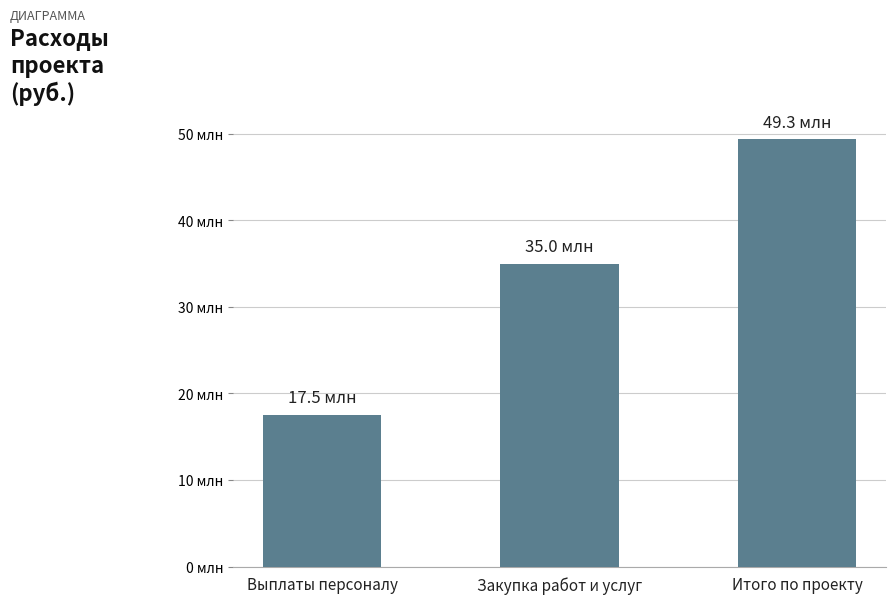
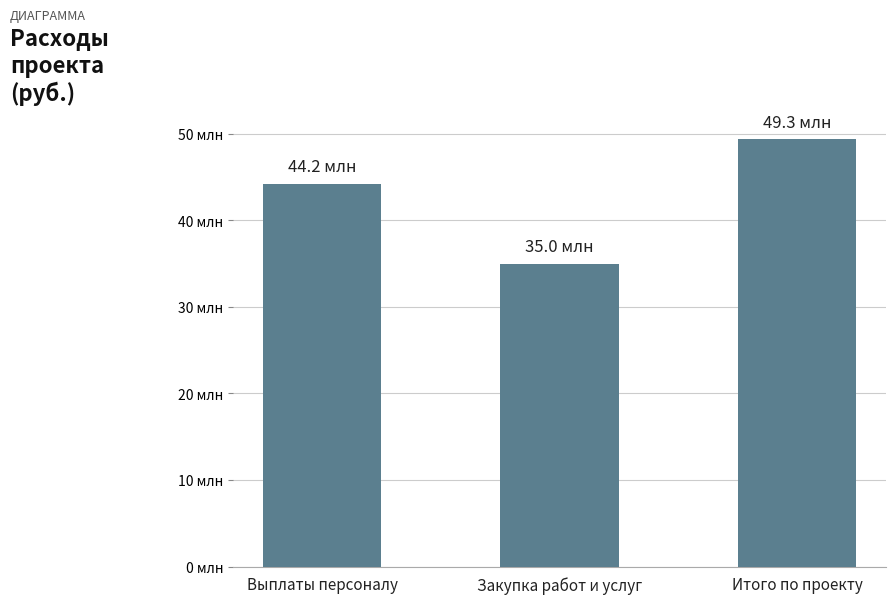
Выплаты персоналу: 17.5 -> 44.2
